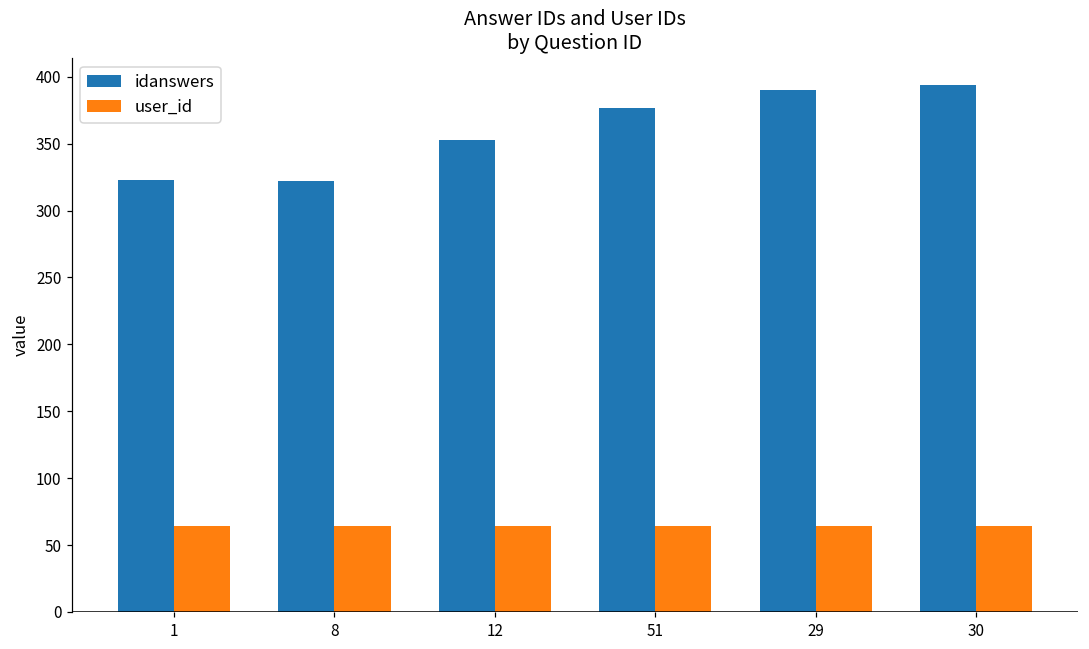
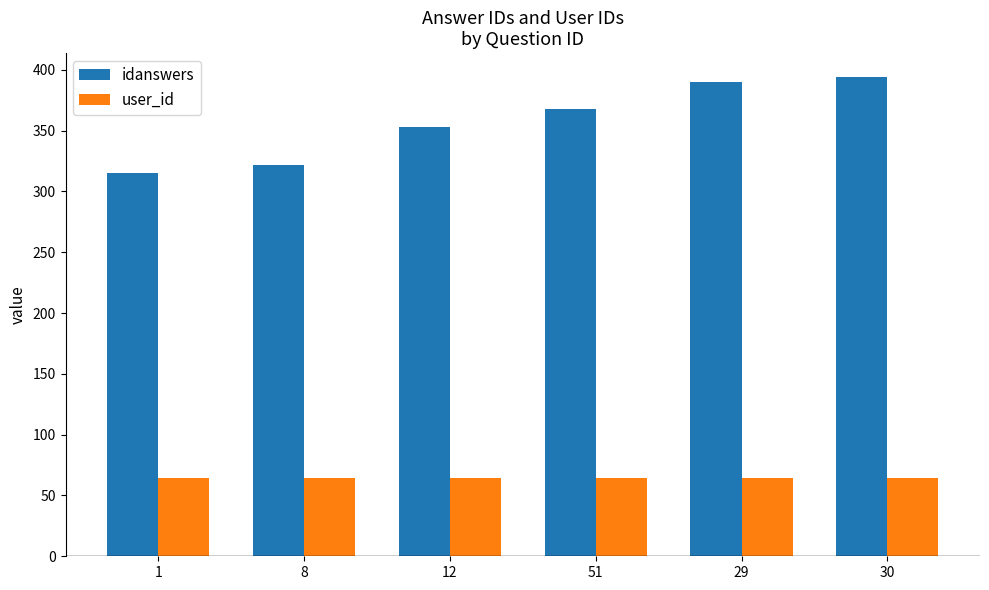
idanswers, 1: 323 -> 315
idanswers, 51: 377 -> 368
